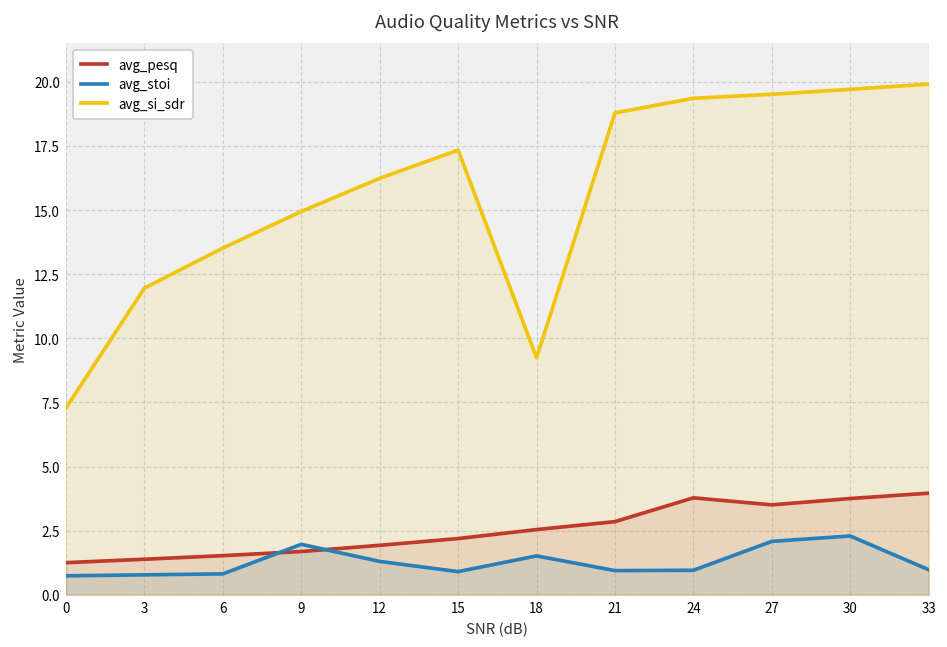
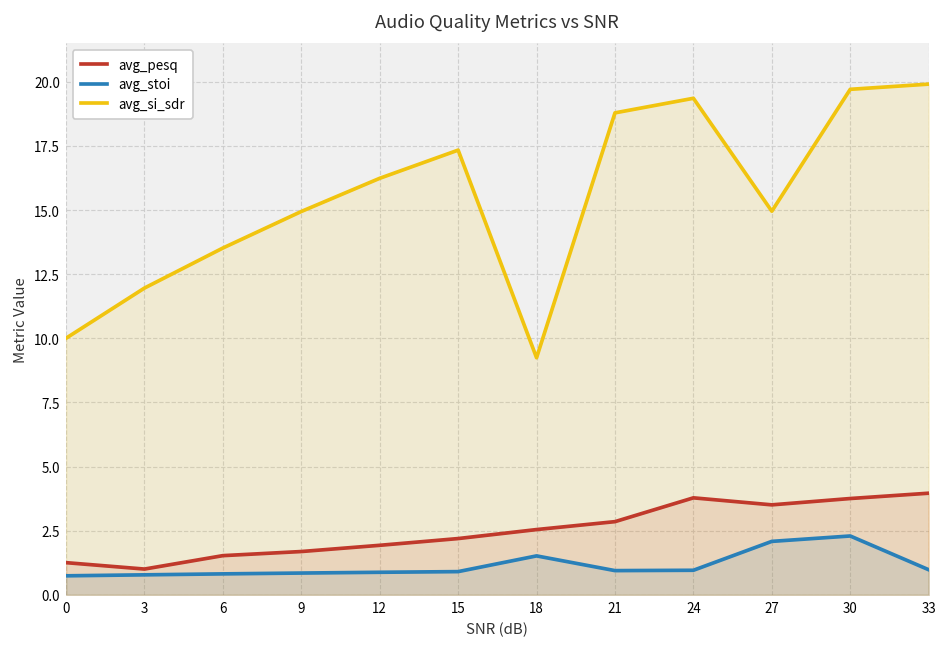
avg_si_sdr, 0: 7.3 -> 10.0
avg_pesq, 3: 1.4 -> 1.0
avg_stoi, 9: 2.0 -> 0.9
avg_stoi, 12: 1.3 -> 0.9
avg_si_sdr, 27: 19.5 -> 15.0
